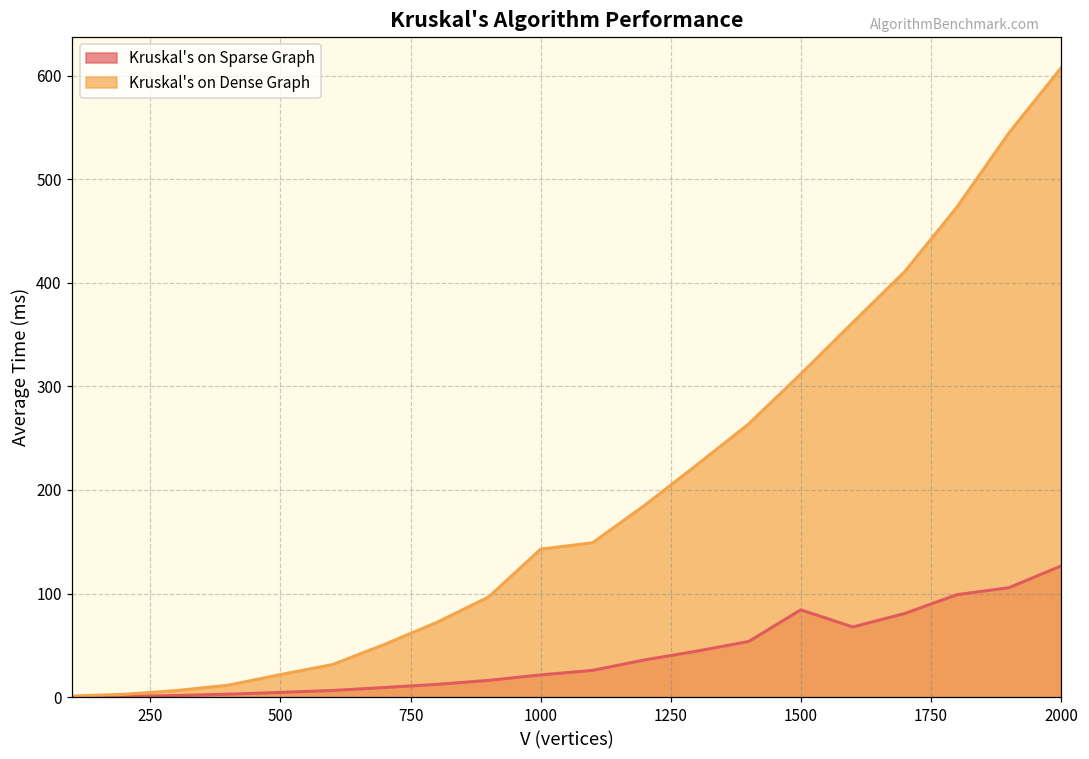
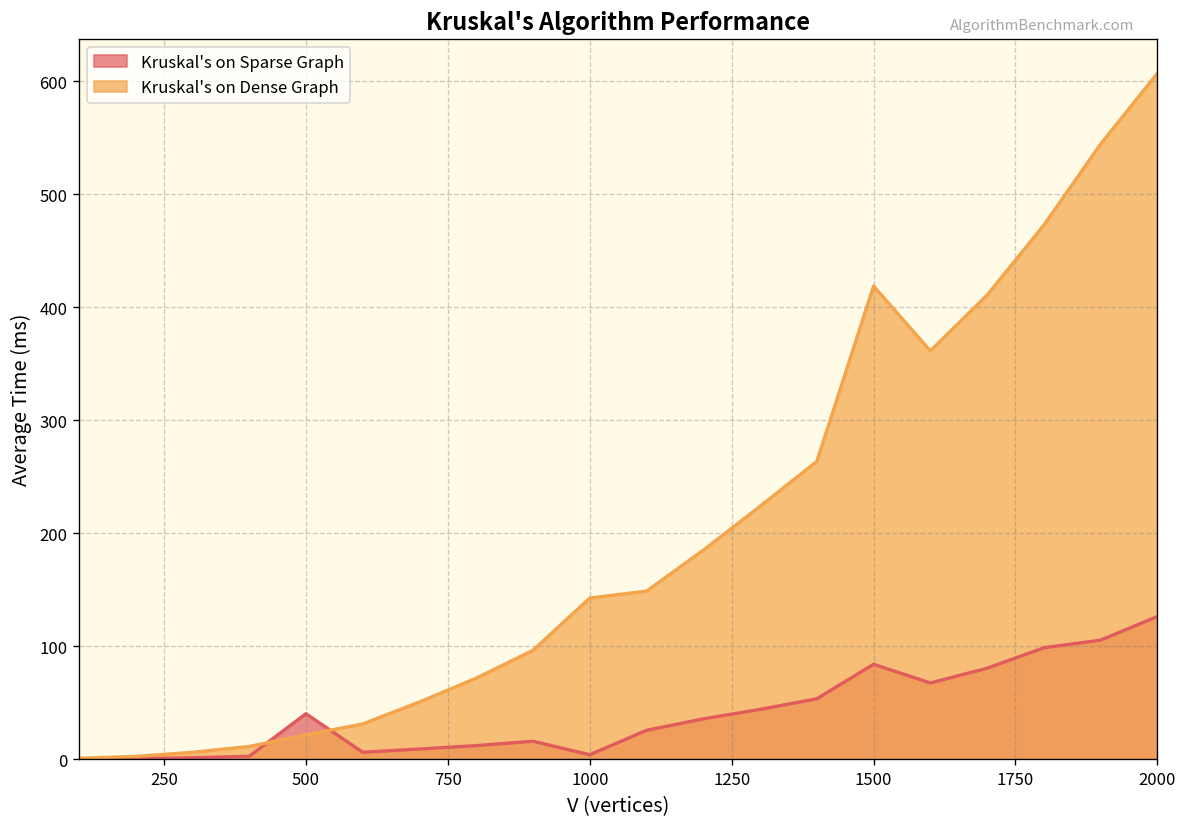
Kruskal's on Sparse Graph, 500: 0 -> 40
Kruskal's on Sparse Graph, 1000: 20 -> 0
Kruskal's on Dense Graph, 1500: 310 -> 420
